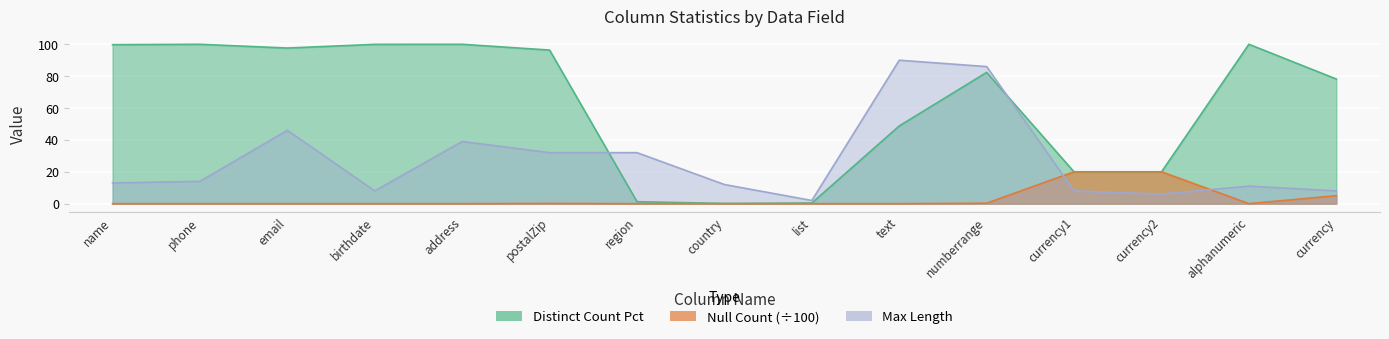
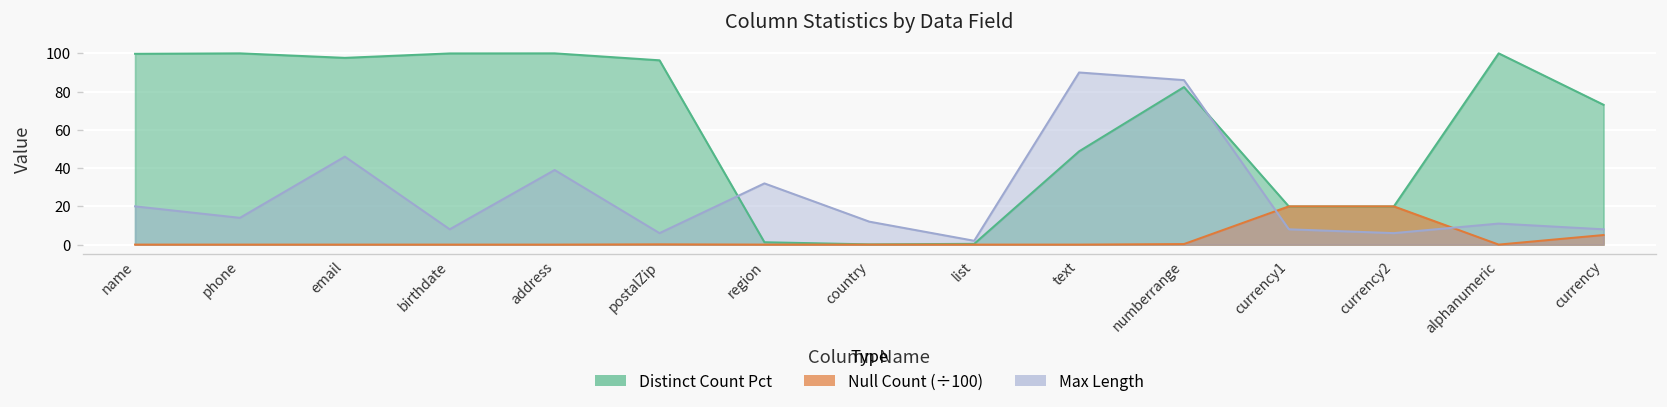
Max Length, name: 13 -> 20
Max Length, postalZip: 32 -> 6
Distinct Count Pct, currency: 78 -> 73
